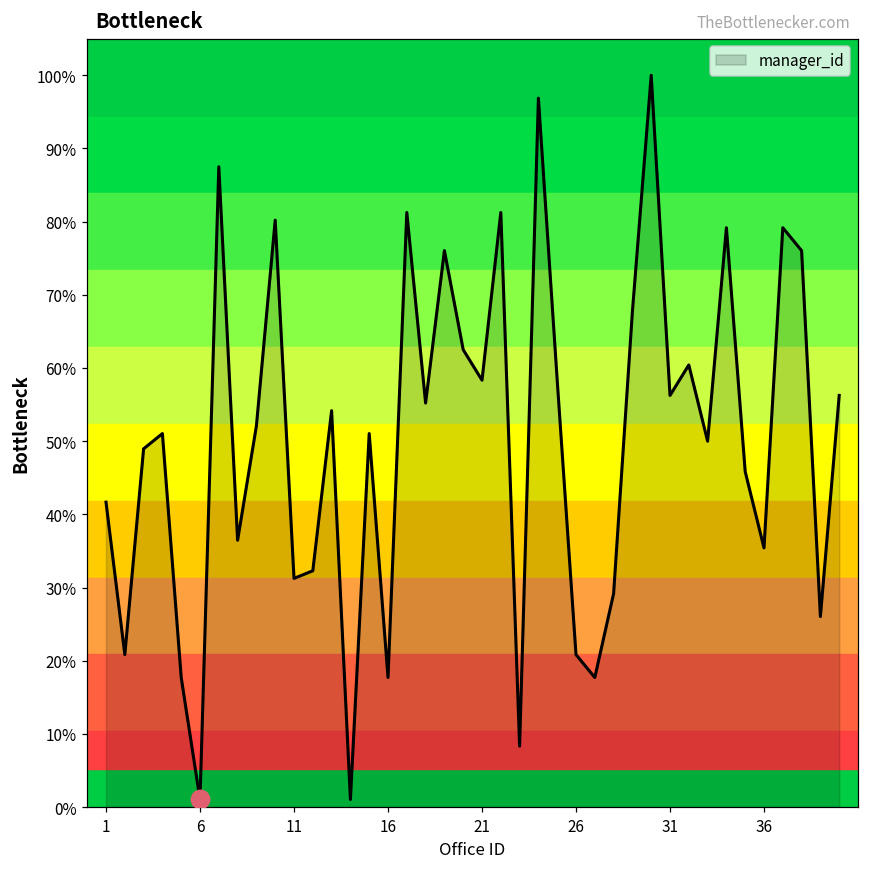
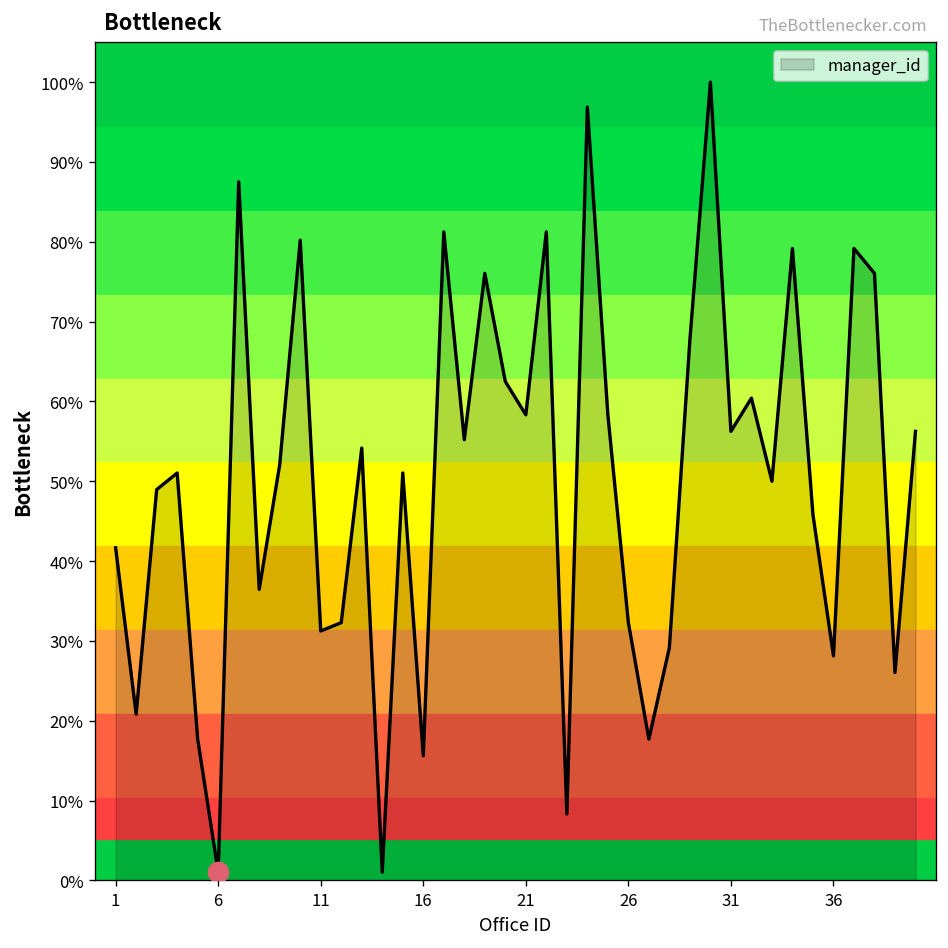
manager_id, 16: 18% -> 16%
manager_id, 26: 21% -> 32%
manager_id, 36: 35% -> 28%
